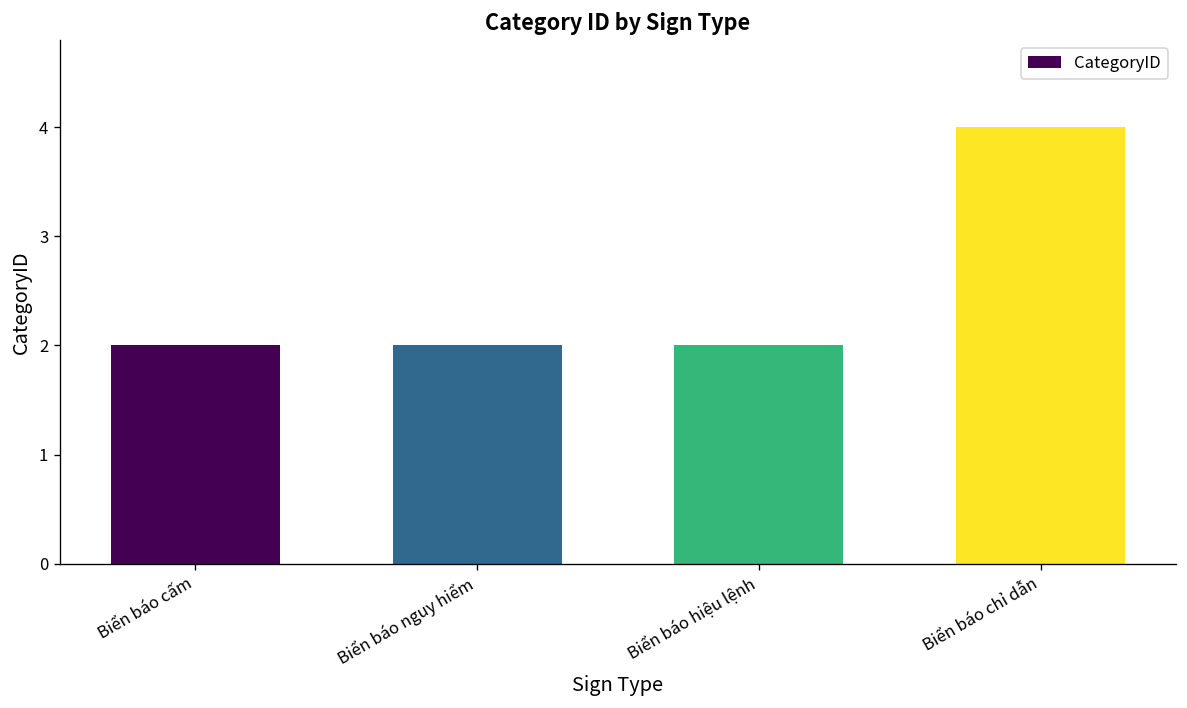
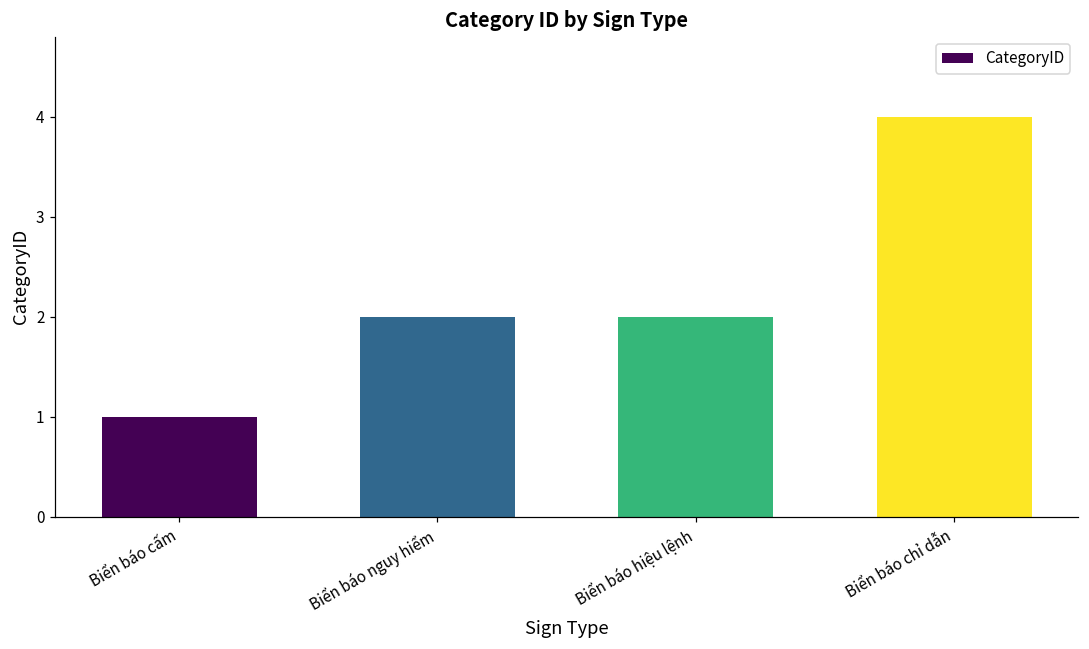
Biển báo cấm: 2 -> 1
